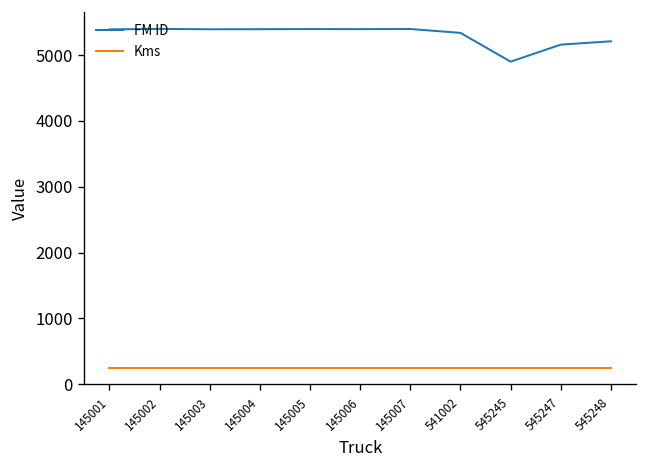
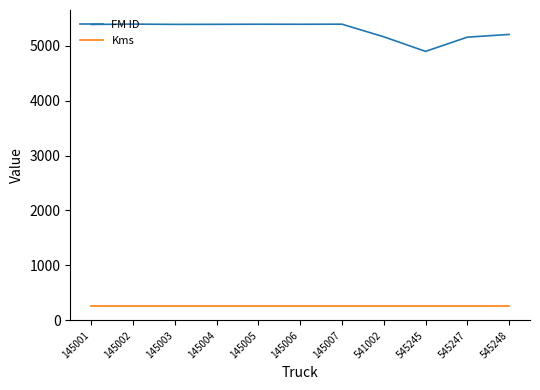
FM ID, 541002: 5300 -> 5200
